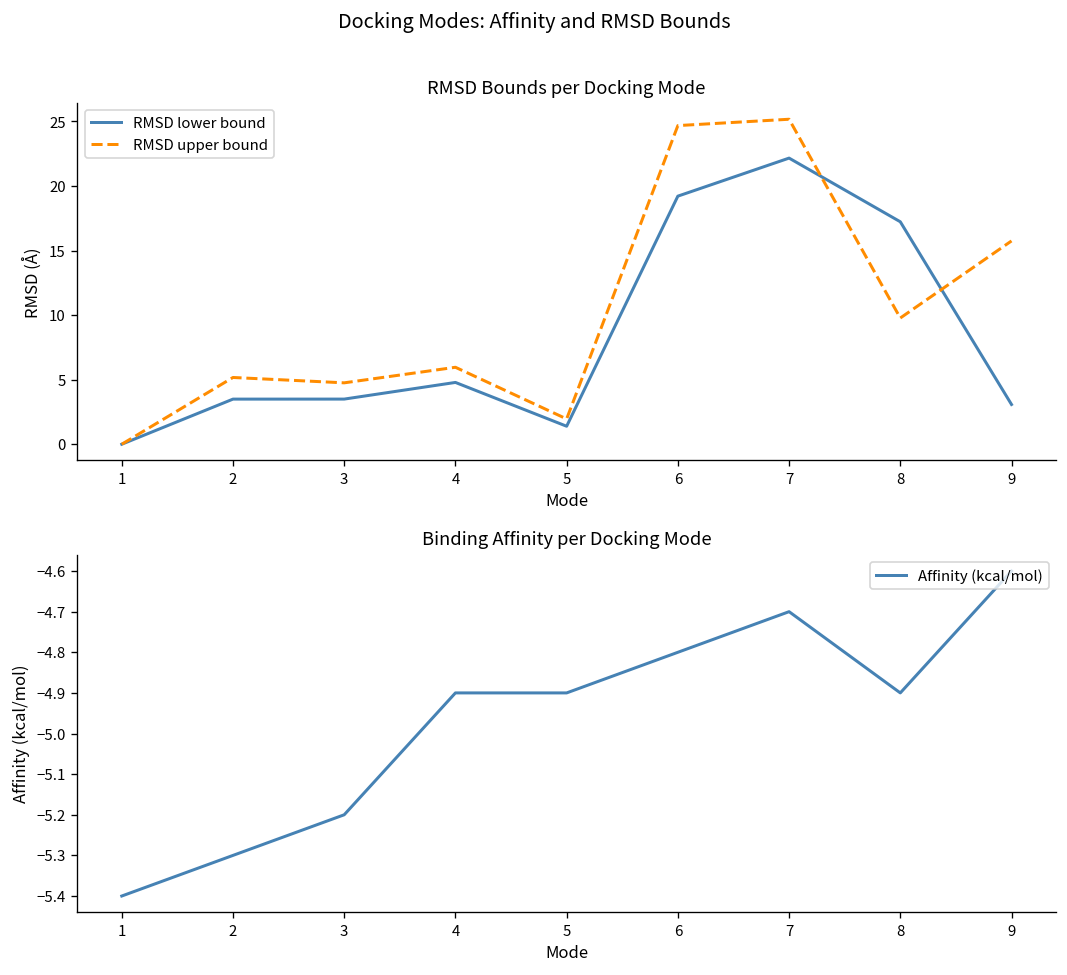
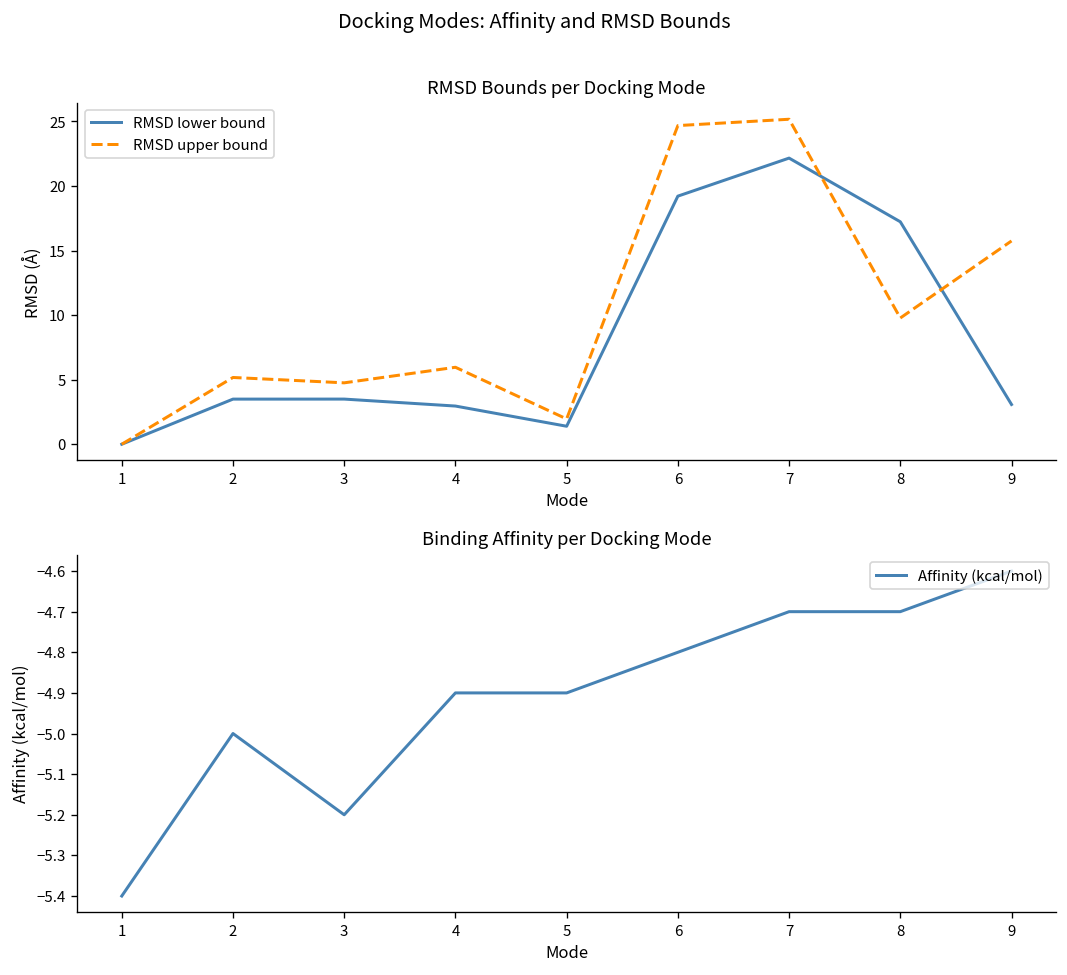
RMSD Bounds per Docking Mode, RMSD lower bound, 4: 4.8 -> 3.0
Binding Affinity per Docking Mode, 2: -5.3 -> -5.0
Binding Affinity per Docking Mode, 8: -4.9 -> -4.7
